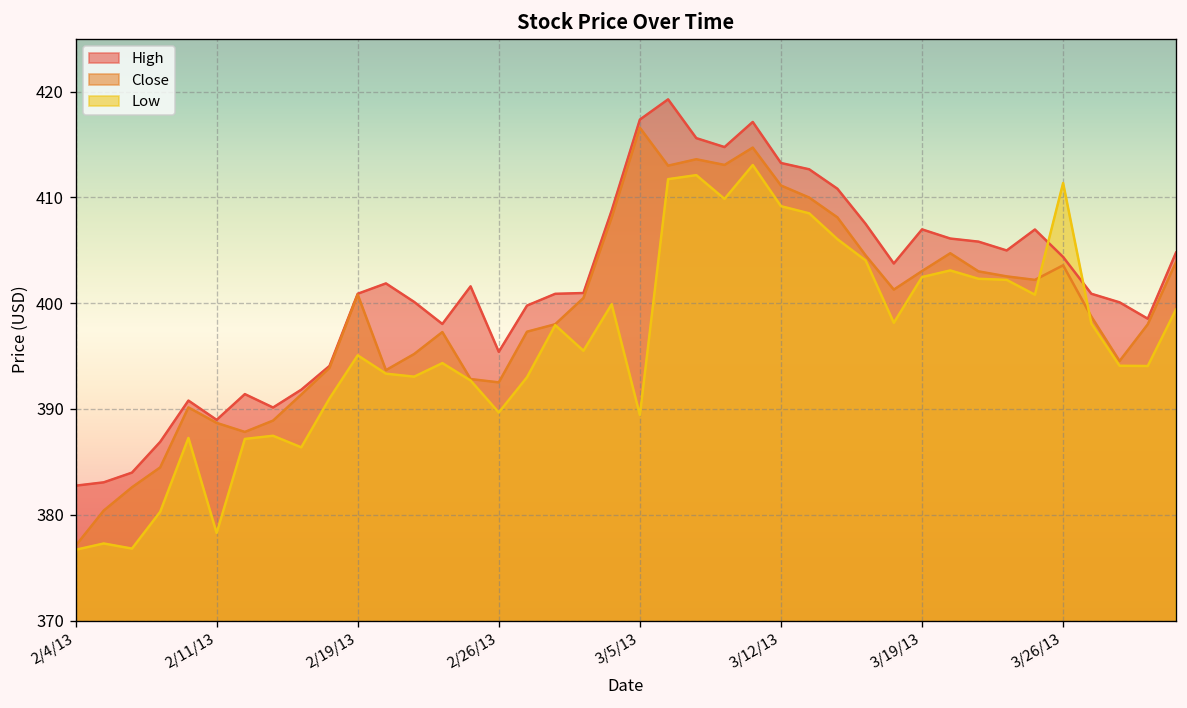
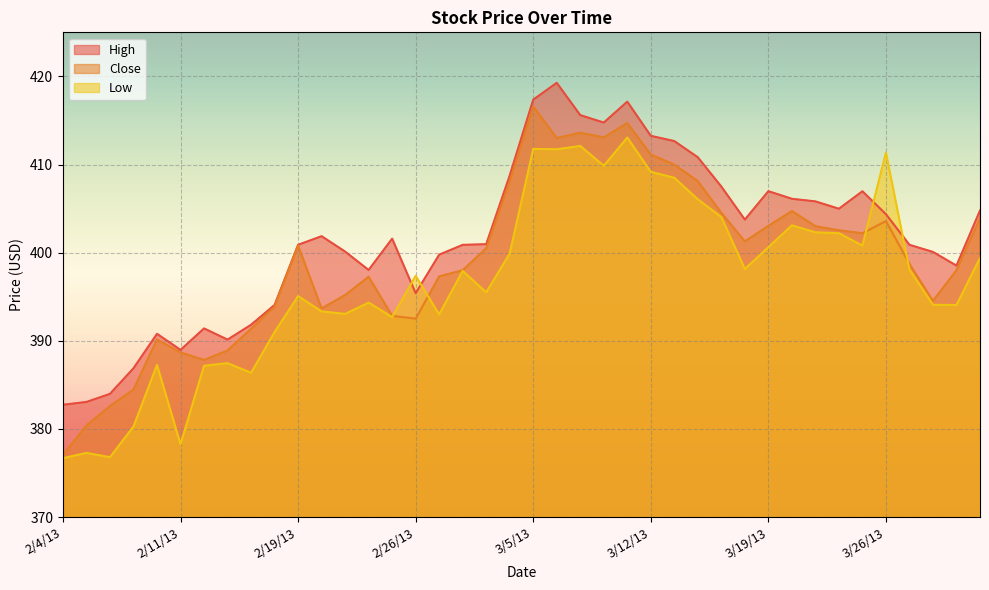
Low, 2/26/13: 390 -> 397
Low, 3/5/13: 389 -> 412
Low, 3/19/13: 402 -> 401
